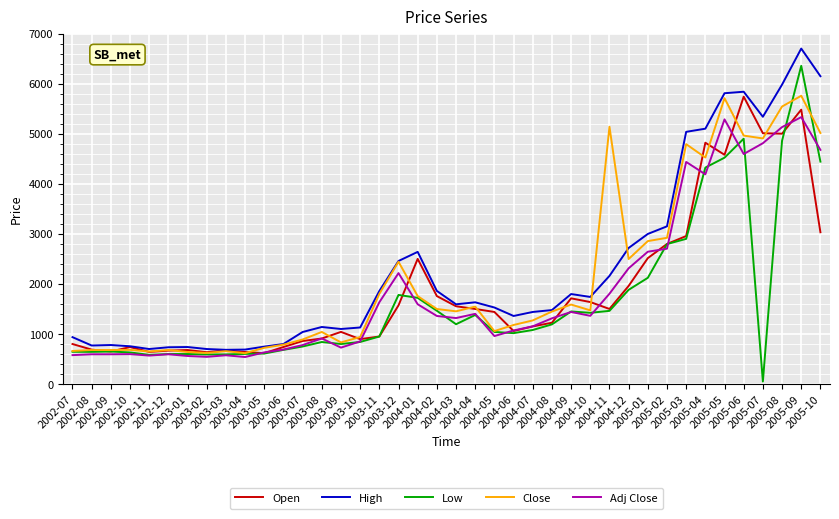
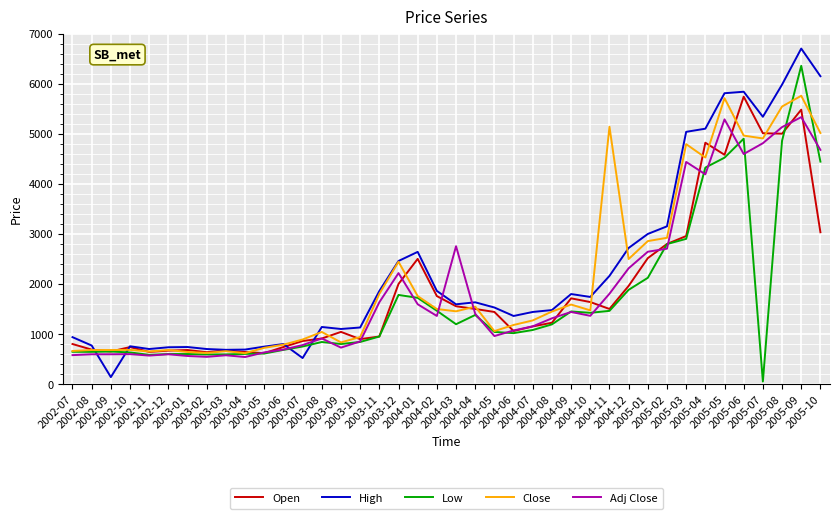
High, 2002-09: 800 -> 100
High, 2003-07: 1000 -> 500
Open, 2003-12: 1600 -> 2000
Adj Close, 2004-03: 1300 -> 2800
